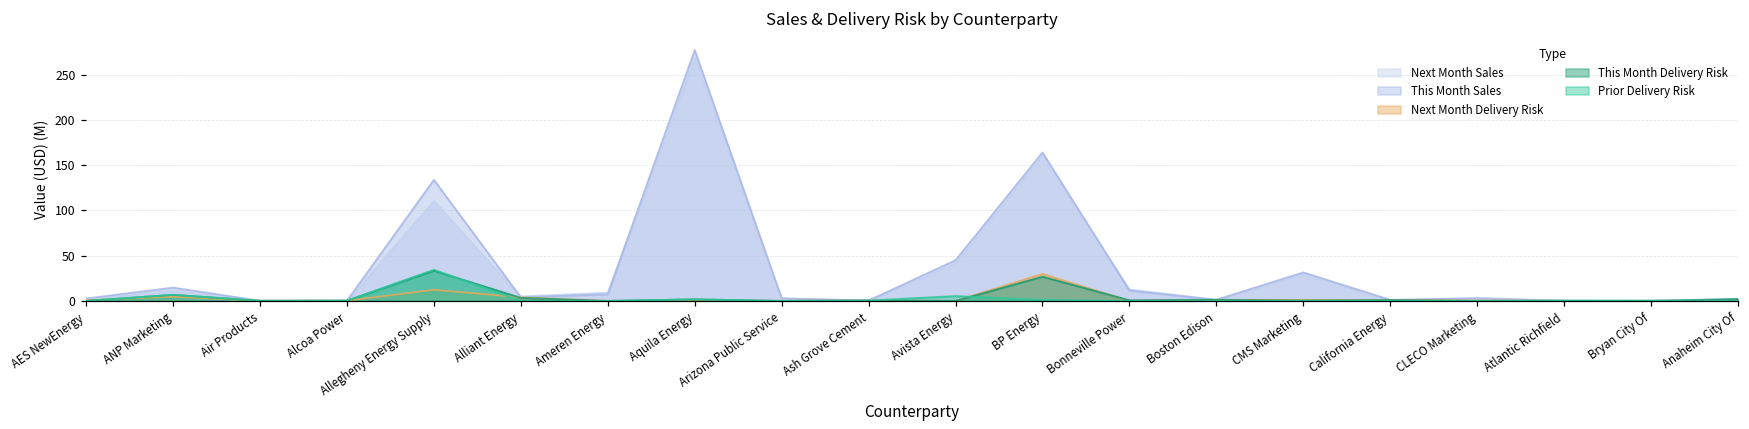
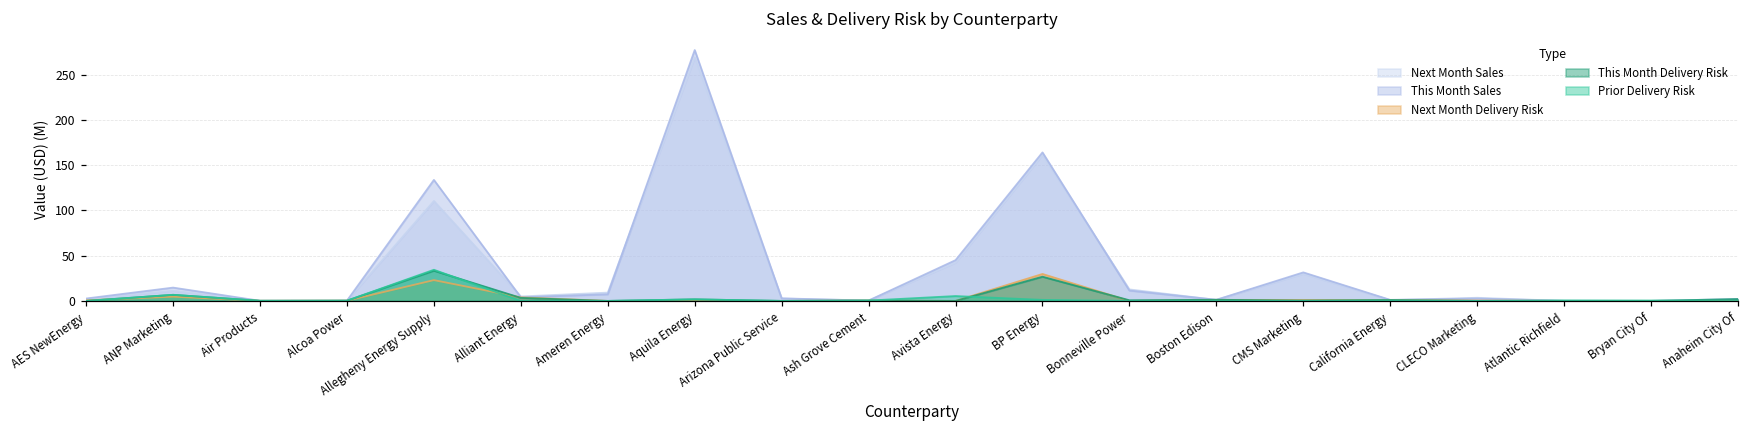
Next Month Delivery Risk, Allegheny Energy Supply: 10 -> 20
